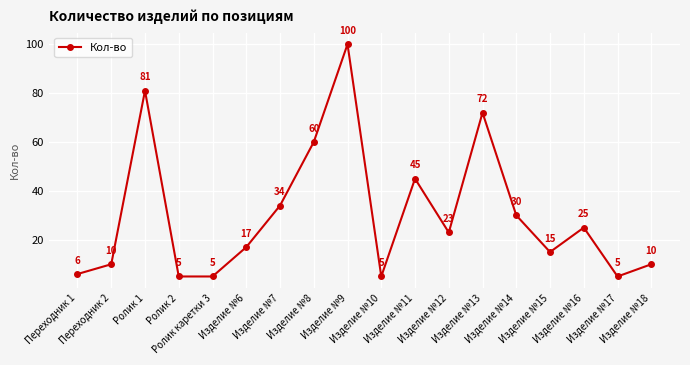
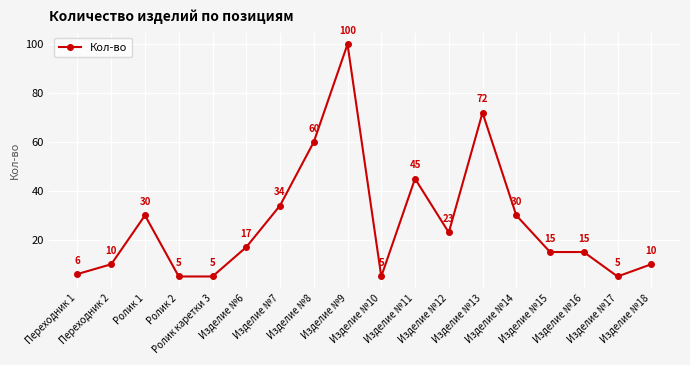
Ролик 1: 81 -> 30
Изделие №16: 25 -> 15
